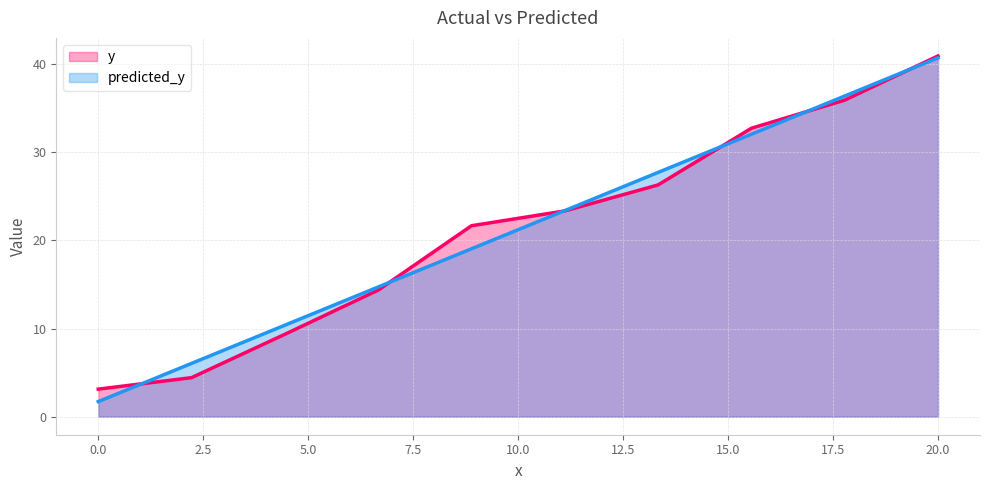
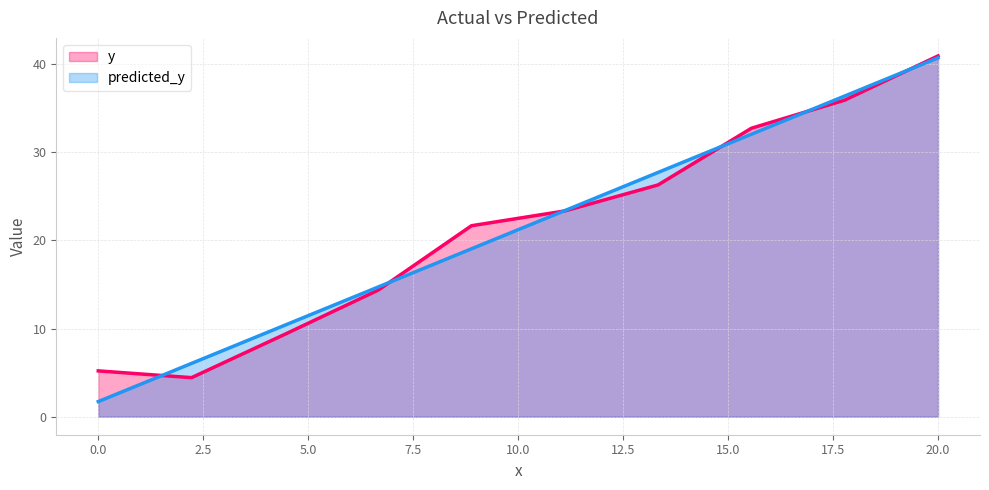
y, 0.0: 3 -> 5
